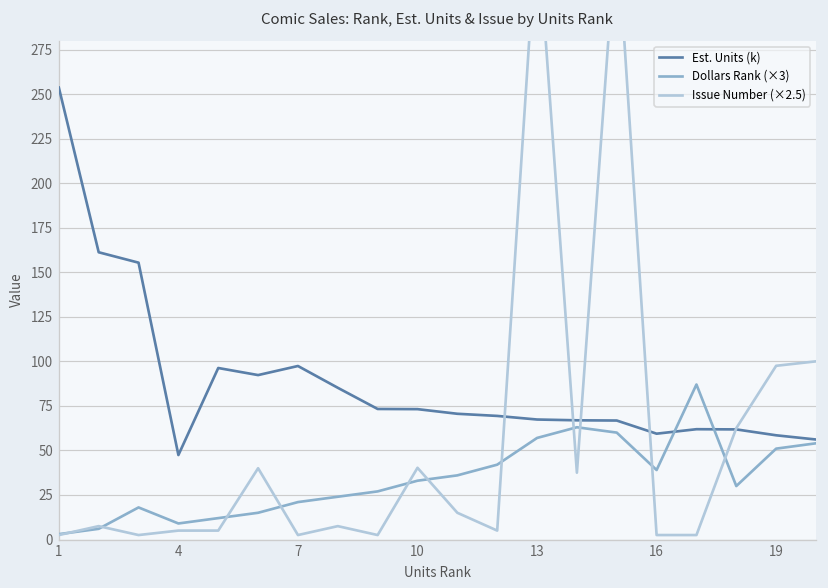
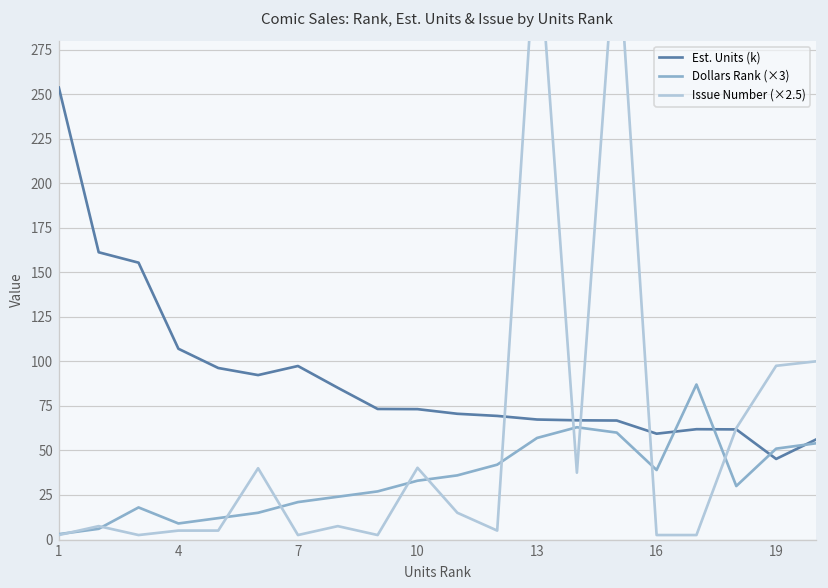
Est. Units (k), 4: 47 -> 107
Est. Units (k), 19: 58 -> 45
